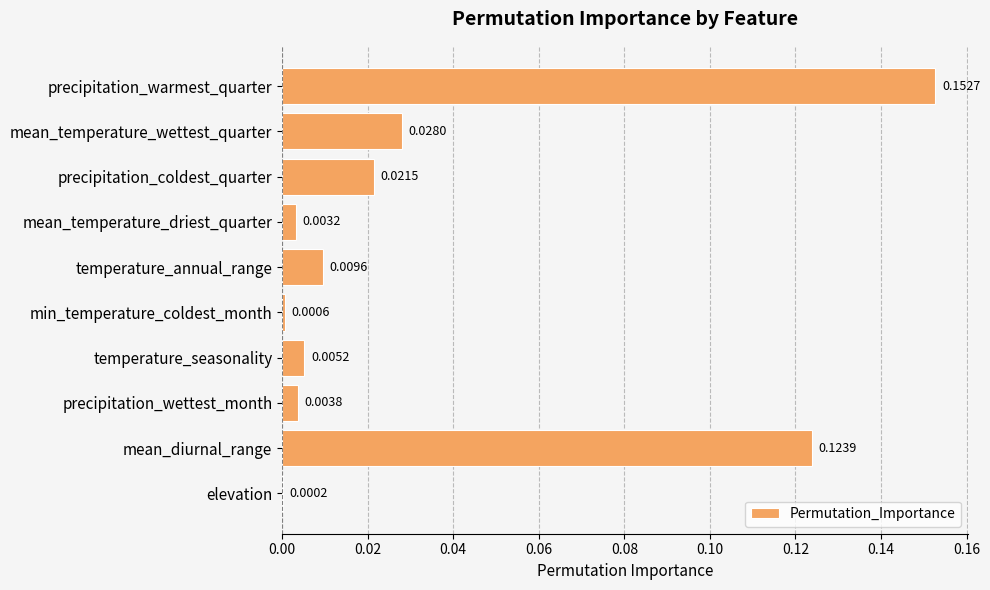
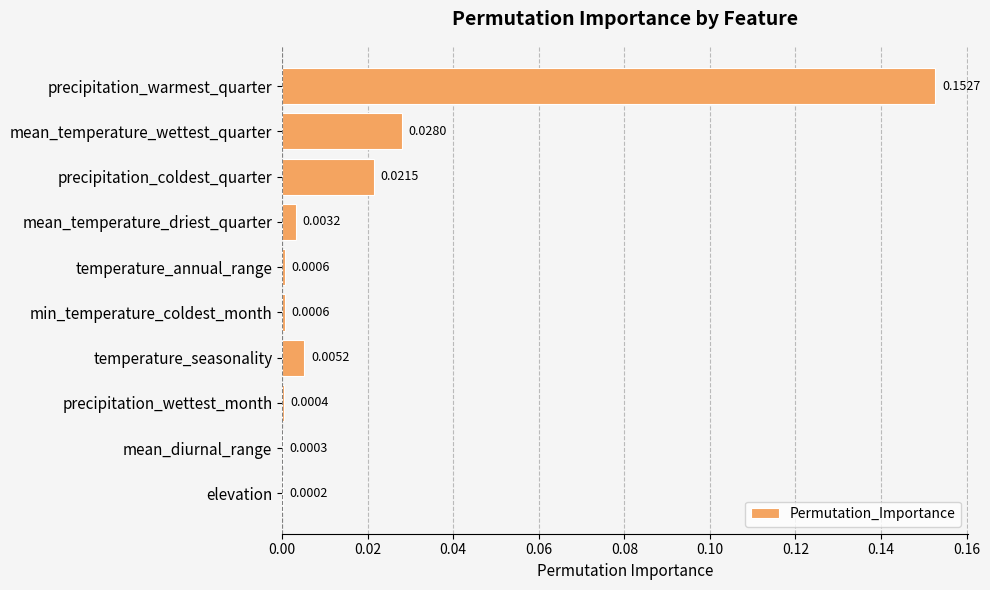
temperature_annual_range: 0.0096 -> 0.0006
precipitation_wettest_month: 0.0038 -> 0.0004
mean_diurnal_range: 0.1239 -> 0.0003
